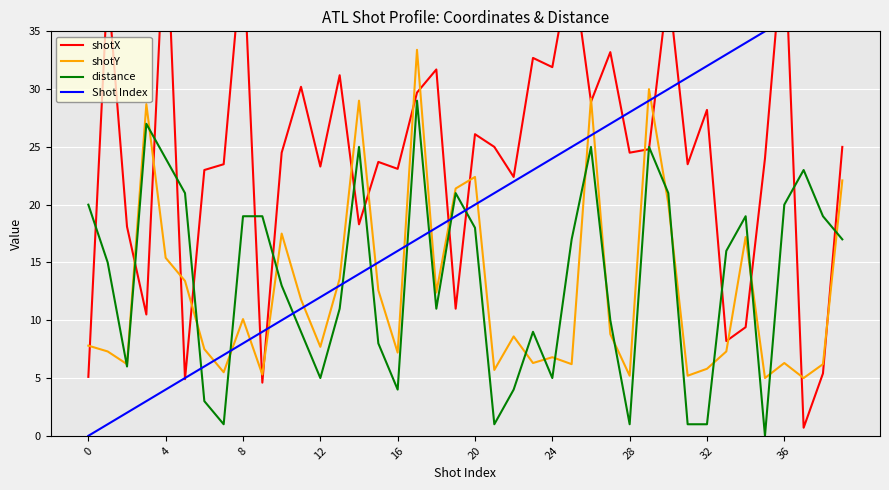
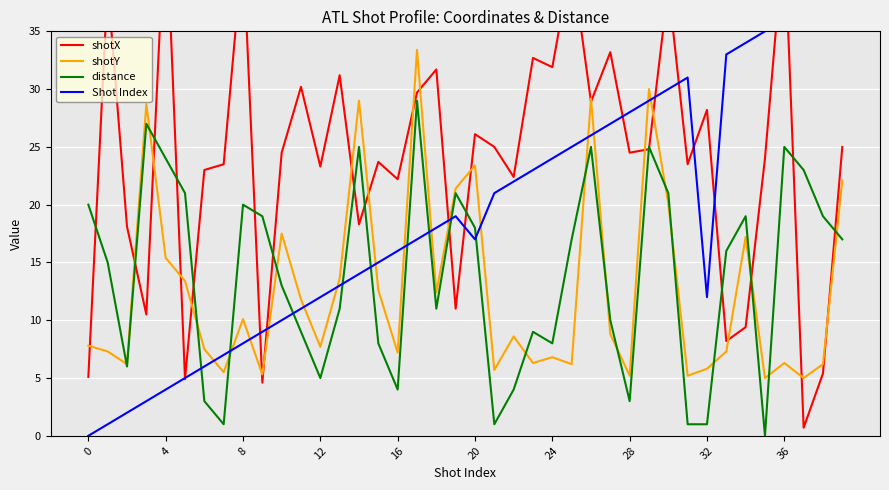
distance, 8: 19 -> 20
shotX, 16: 23.1 -> 22.2
shotY, 20: 22.4 -> 23.4
Shot Index, 20: 20 -> 17
distance, 24: 5 -> 8
distance, 28: 1 -> 3
Shot Index, 32: 32 -> 12
distance, 36: 20 -> 25
